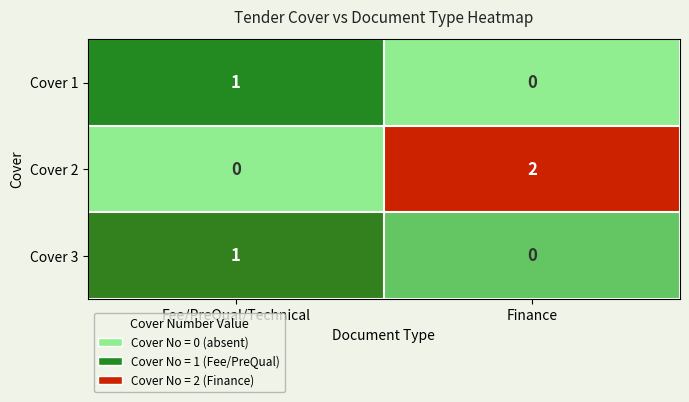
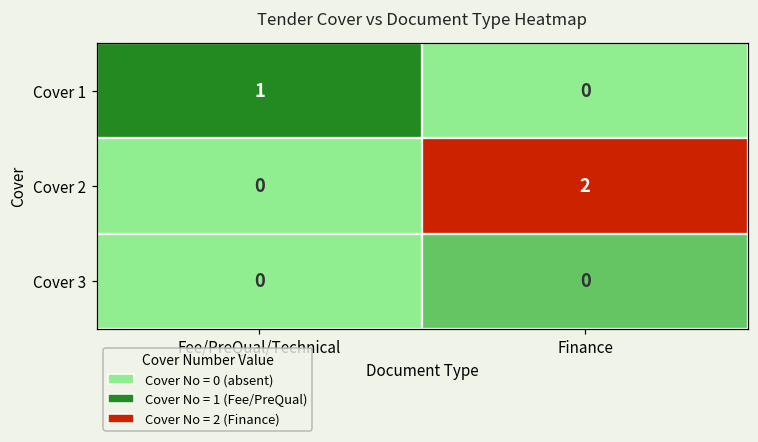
Cover 3, Fee/PreQual/Technical: 1 -> 0
